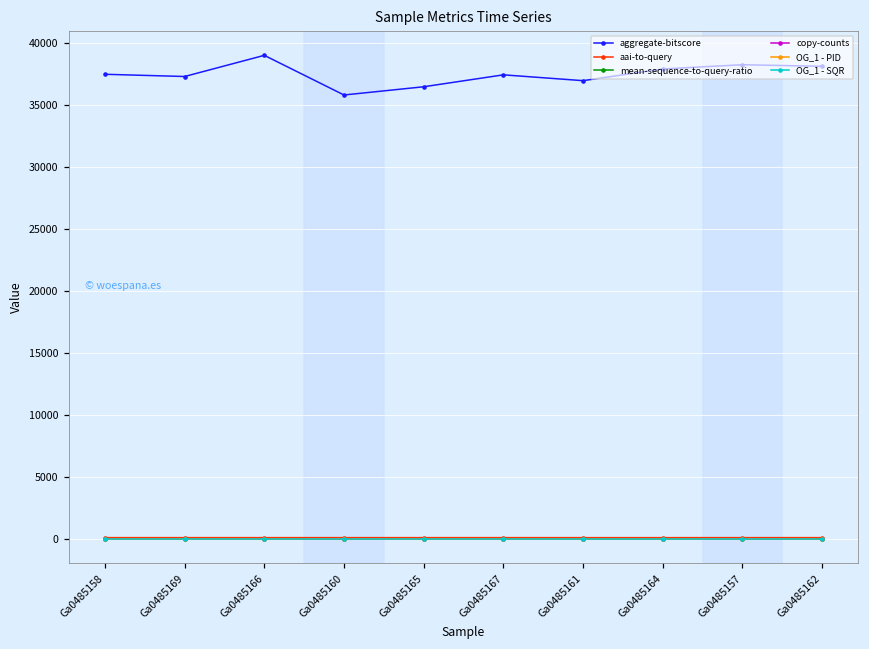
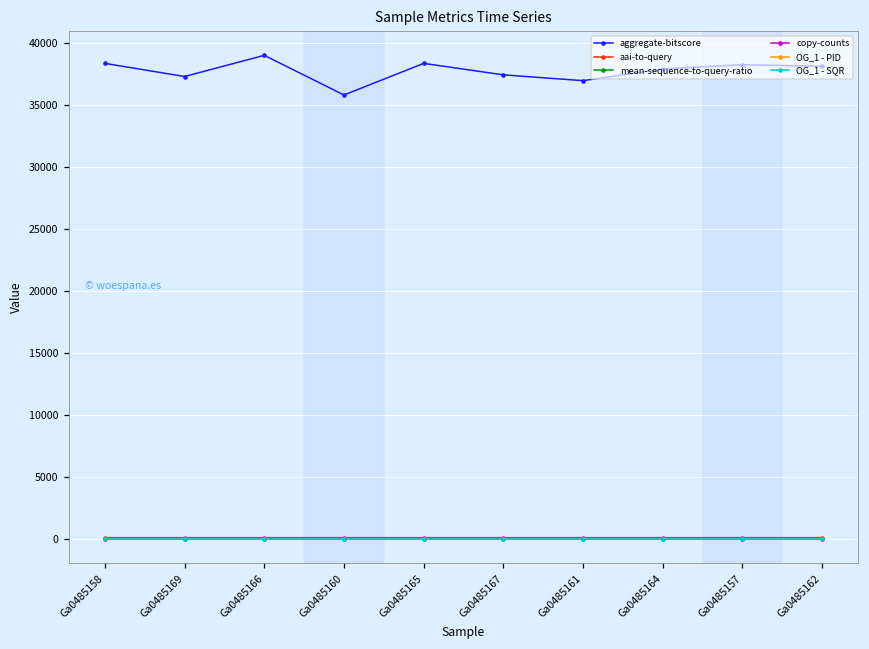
aggregate-bitscore, Ga0485158: 37500 -> 38300
aggregate-bitscore, Ga0485165: 36400 -> 38300
